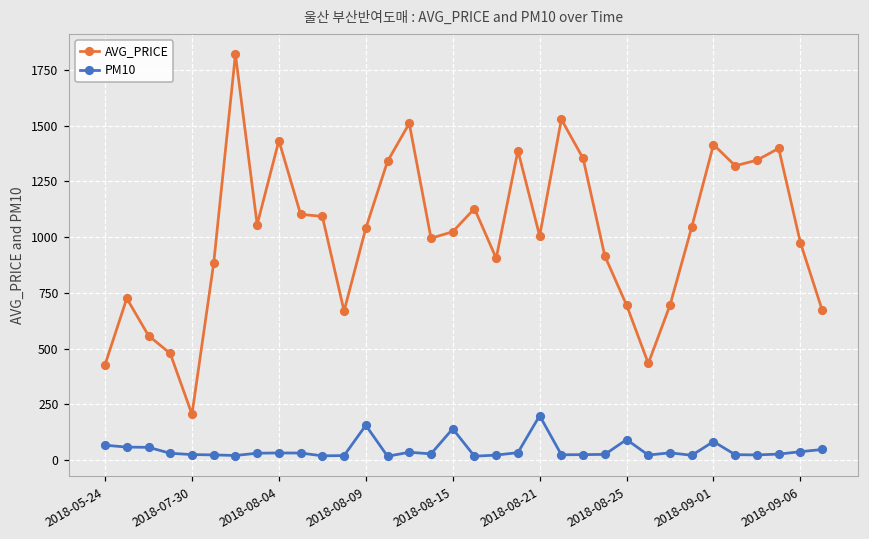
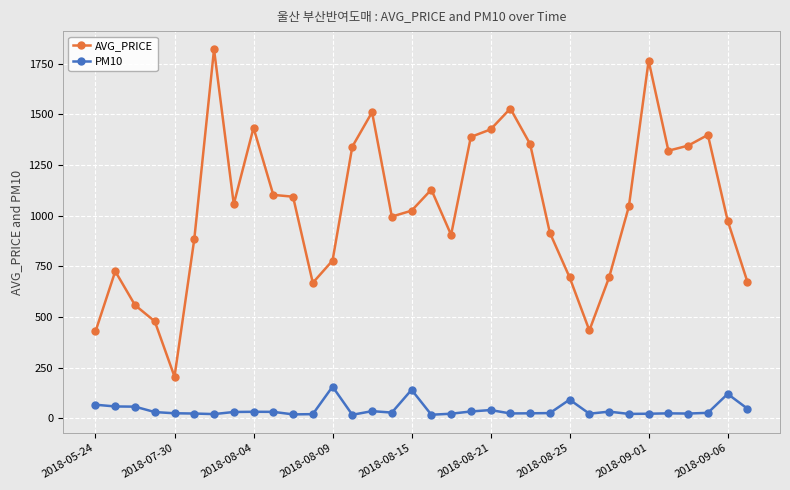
AVG_PRICE, 2018-08-09: 1040 -> 780
AVG_PRICE, 2018-08-21: 1010 -> 1430
PM10, 2018-08-21: 200 -> 40
AVG_PRICE, 2018-09-01: 1420 -> 1760
PM10, 2018-09-01: 80 -> 20
PM10, 2018-09-06: 40 -> 120
